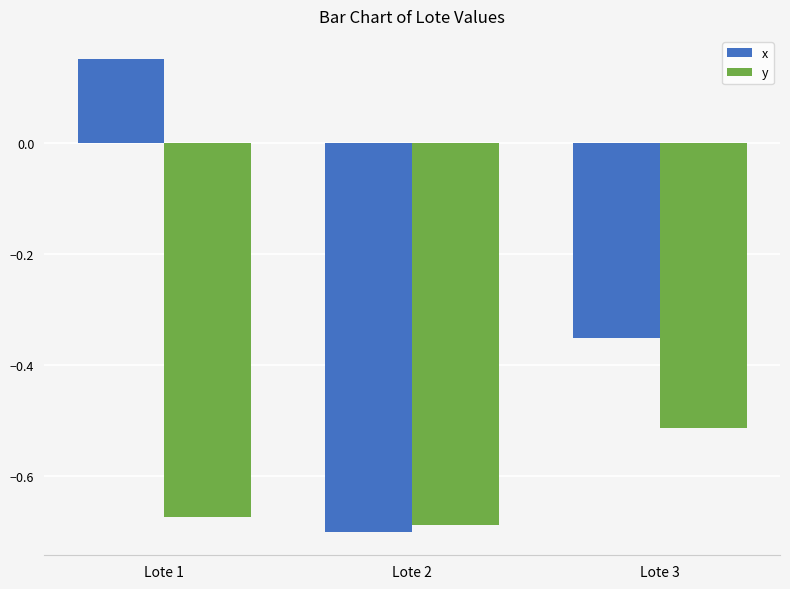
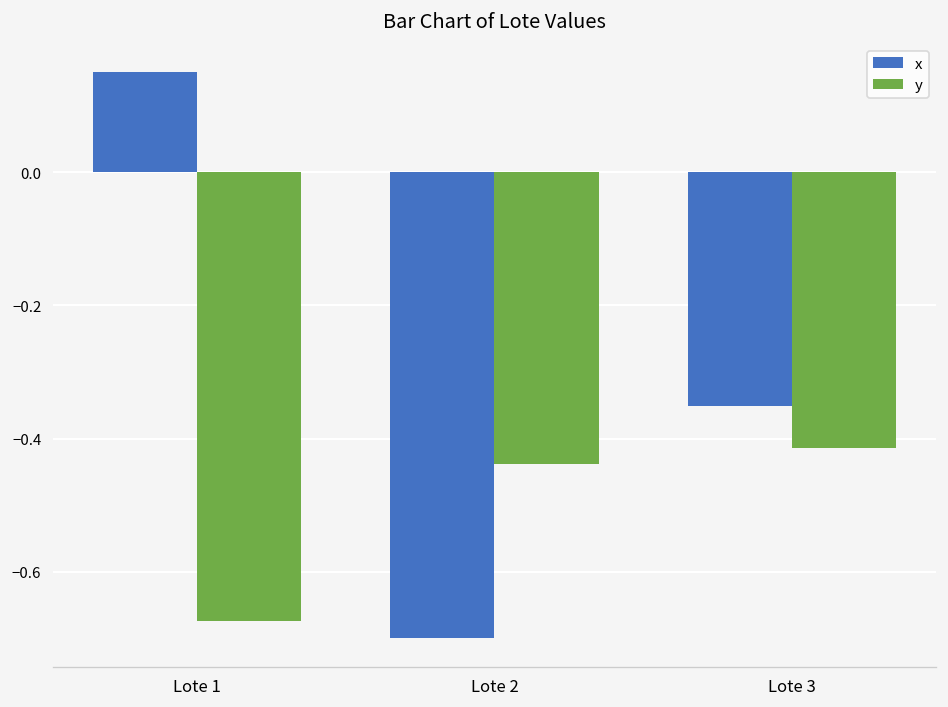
y, Lote 2: -0.69 -> -0.44
y, Lote 3: -0.51 -> -0.41
